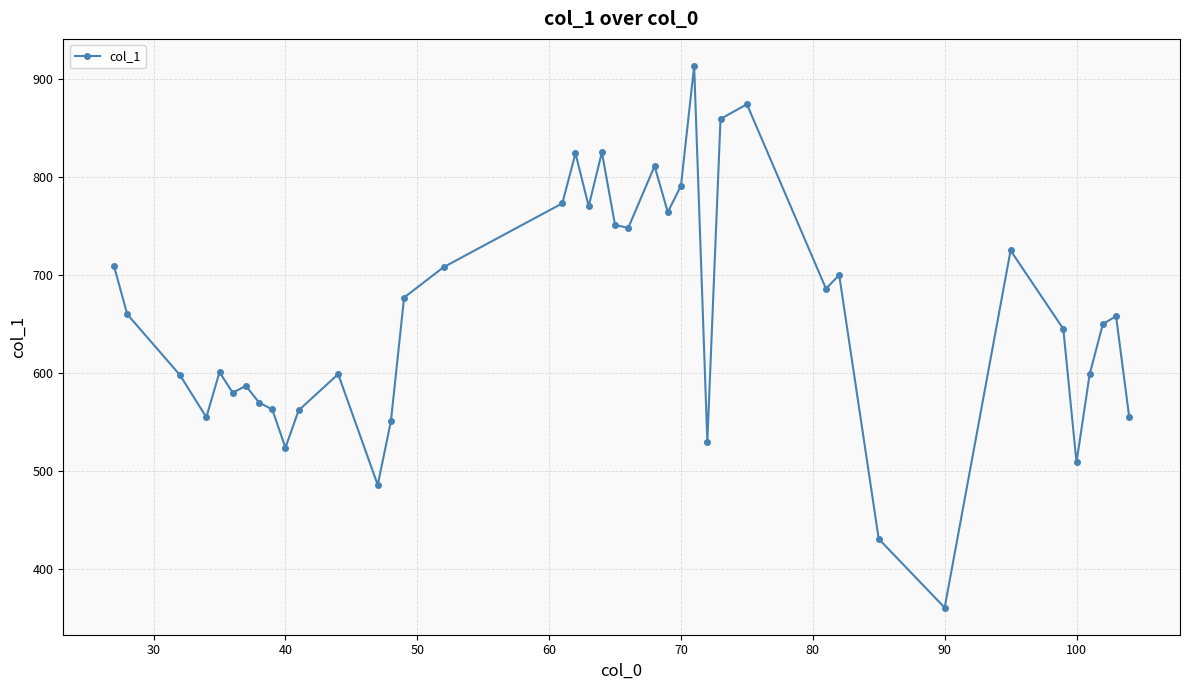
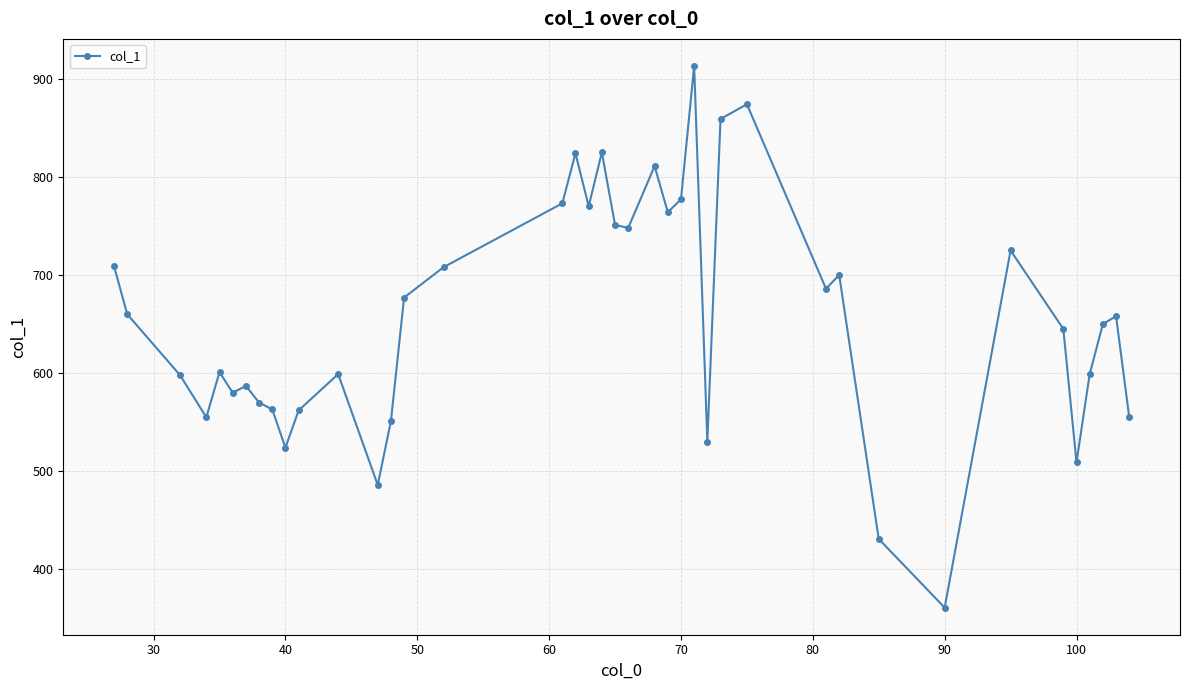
70: 790 -> 780
